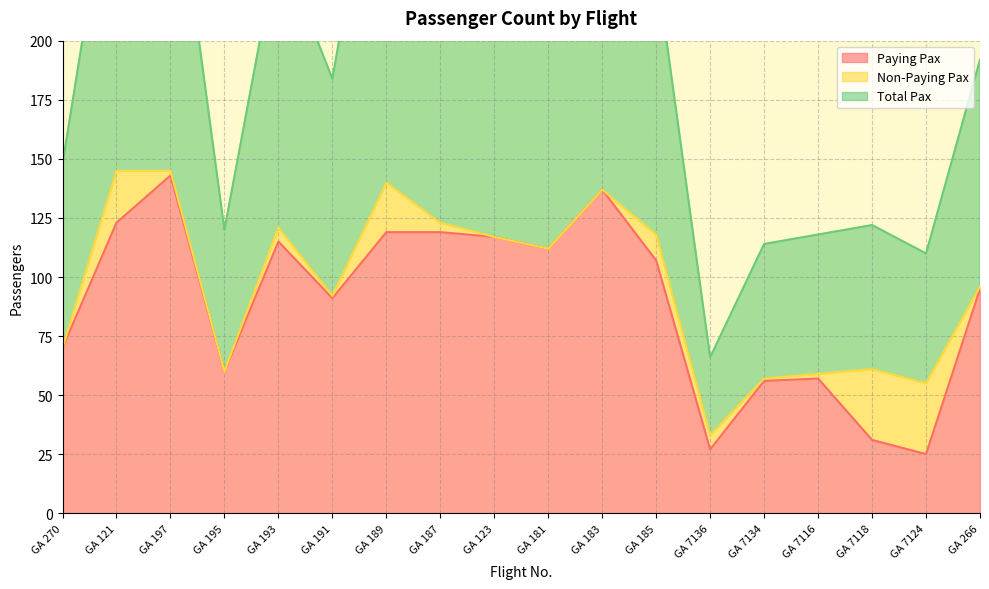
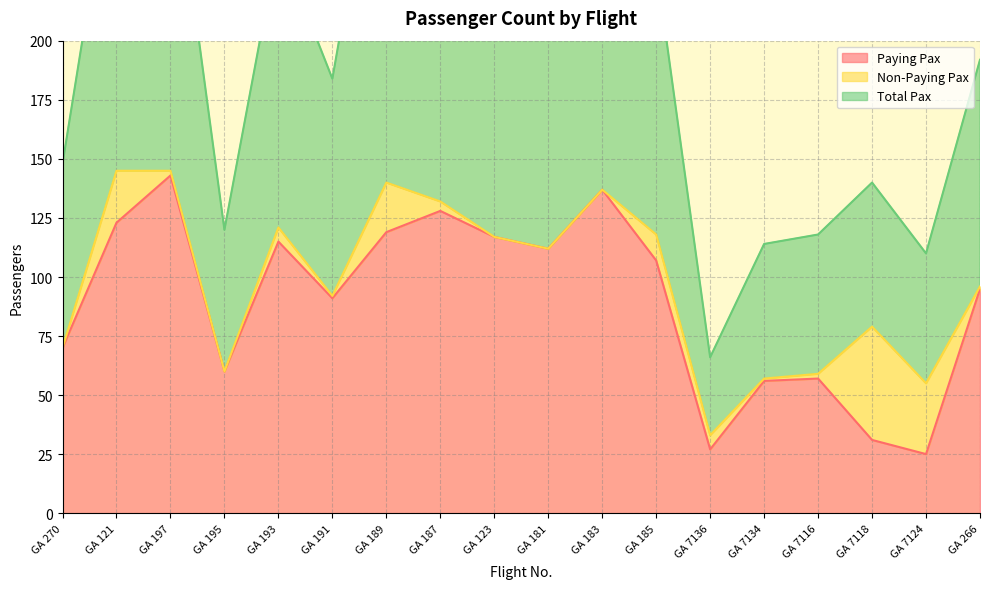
Paying Pax, GA 187: 119 -> 128
Non-Paying Pax, GA 7118: 30 -> 48
